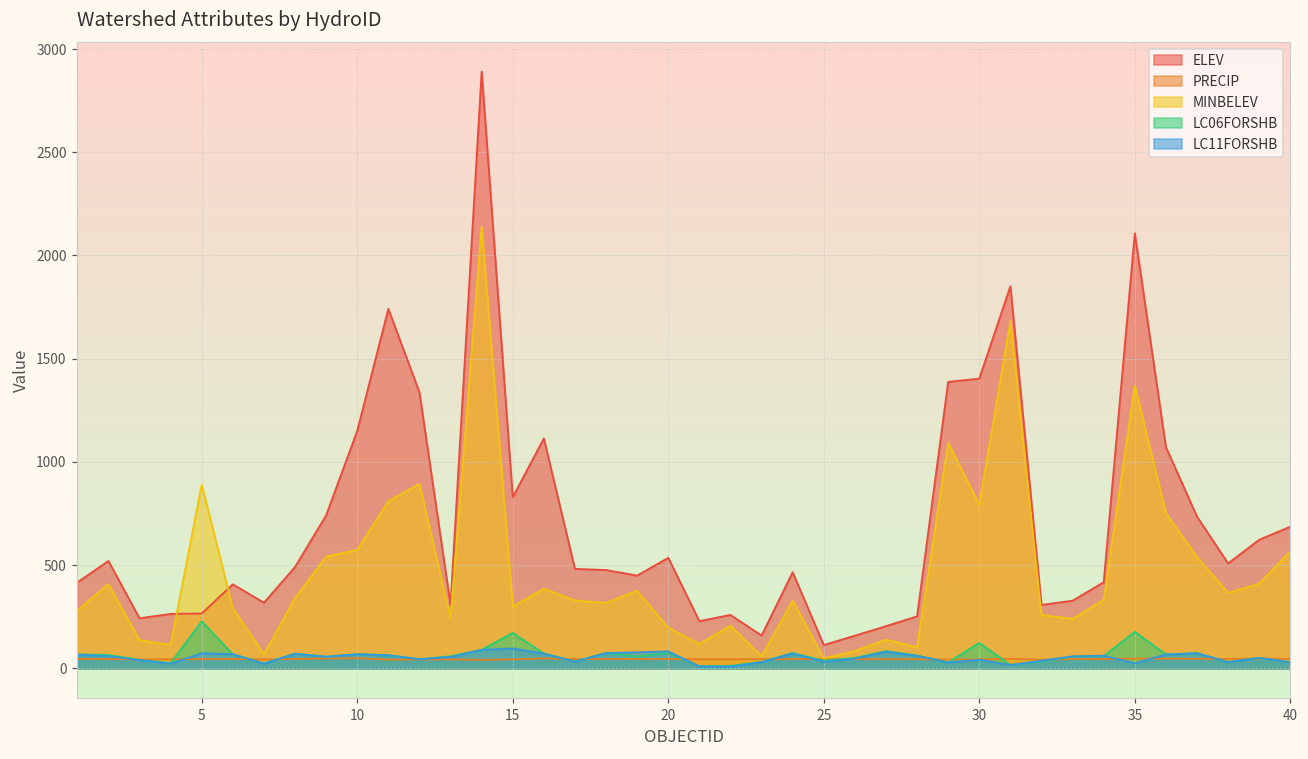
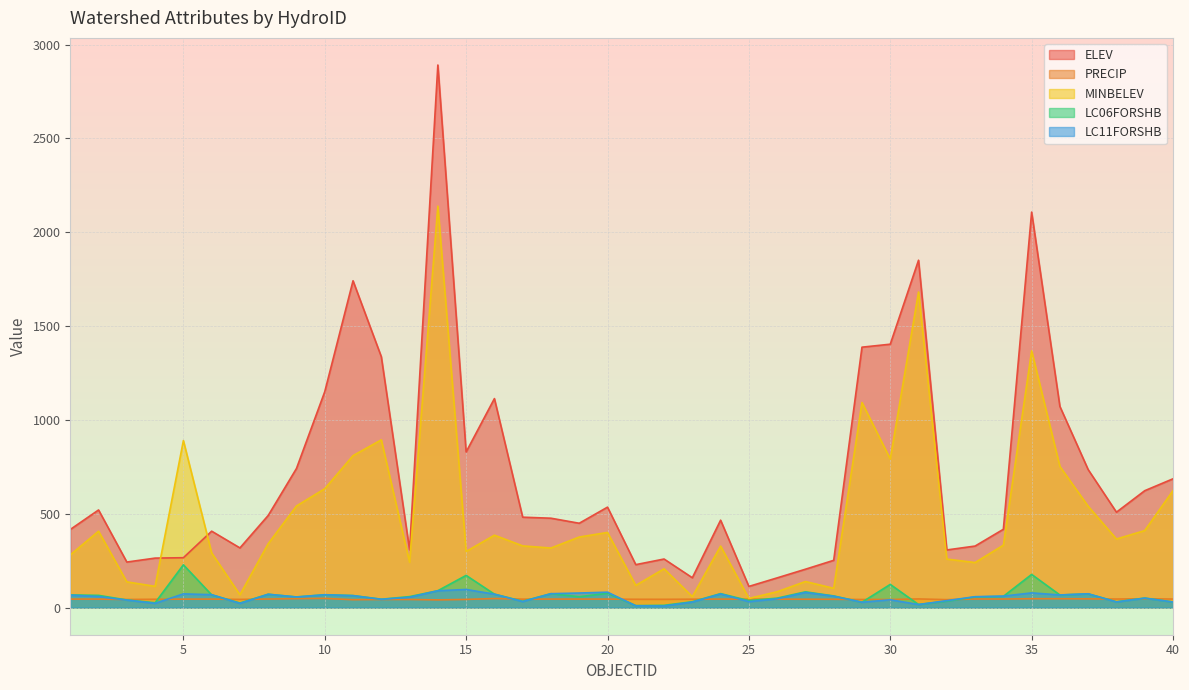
MINBELEV, 10: 570 -> 630
MINBELEV, 20: 200 -> 400
LC11FORSHB, 35: 20 -> 80
MINBELEV, 40: 570 -> 620
